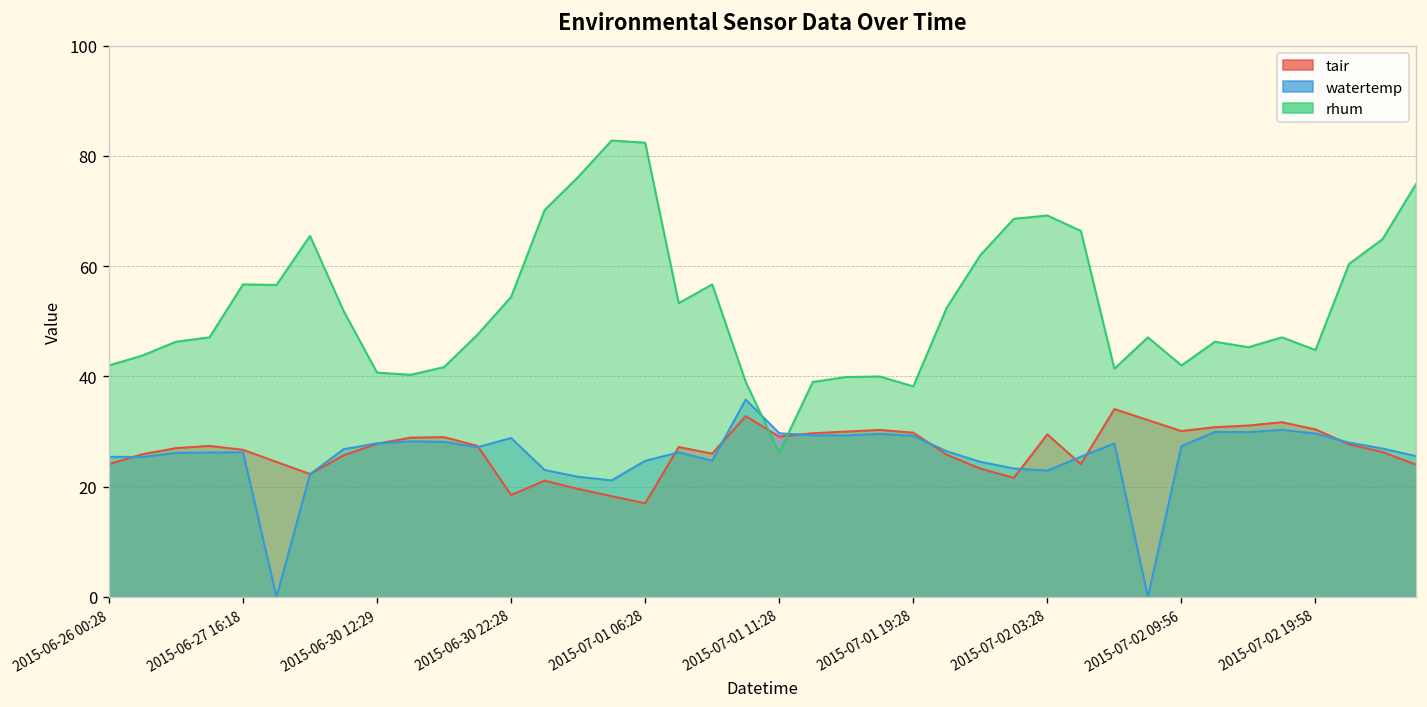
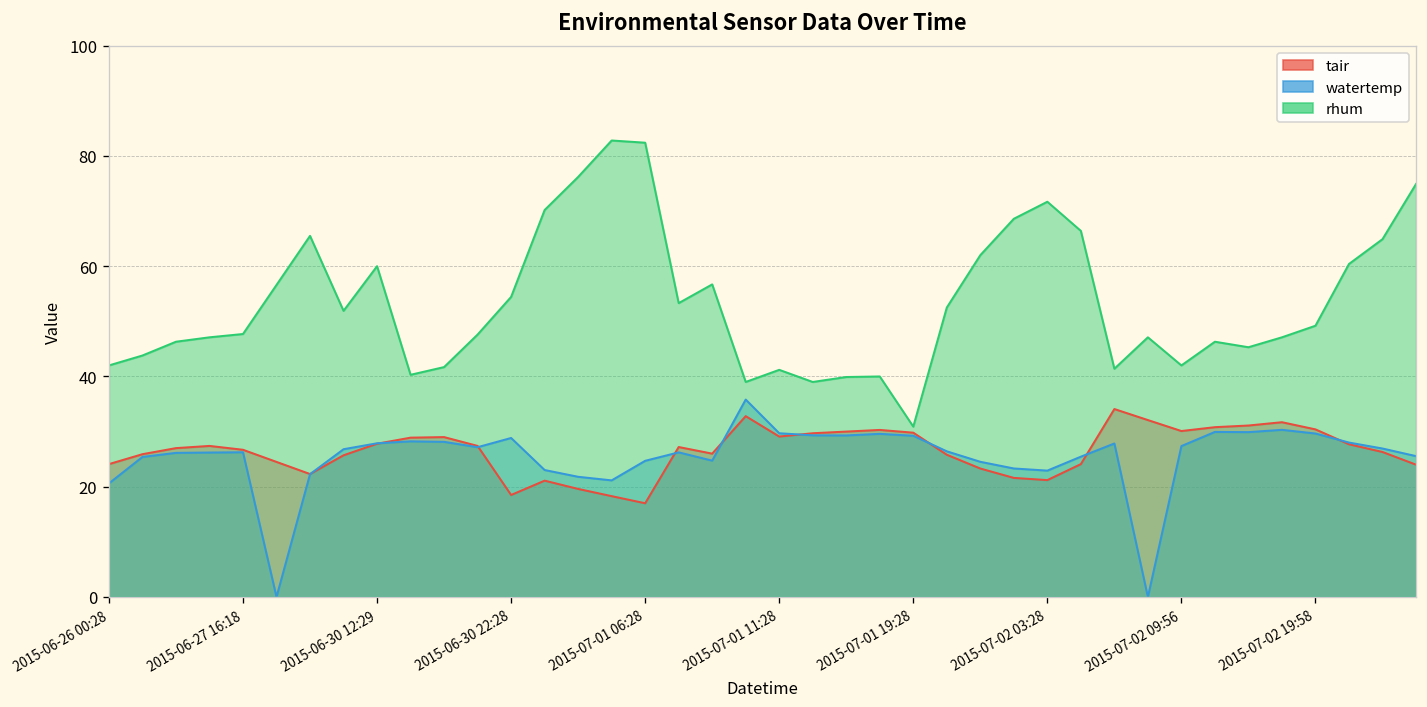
watertemp, 2015-06-26 00:28: 25 -> 21
rhum, 2015-06-27 16:18: 57 -> 48
rhum, 2015-06-30 12:29: 41 -> 60
rhum, 2015-07-01 11:28: 26 -> 41
rhum, 2015-07-01 19:28: 38 -> 31
tair, 2015-07-02 03:28: 30 -> 21
rhum, 2015-07-02 03:28: 69 -> 72
rhum, 2015-07-02 19:58: 45 -> 49
